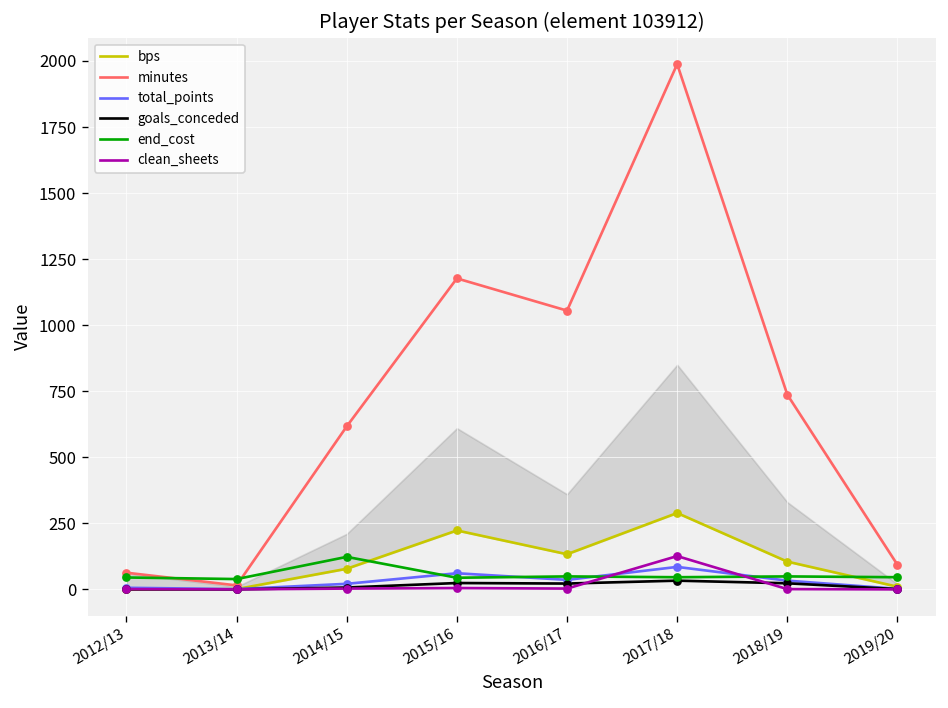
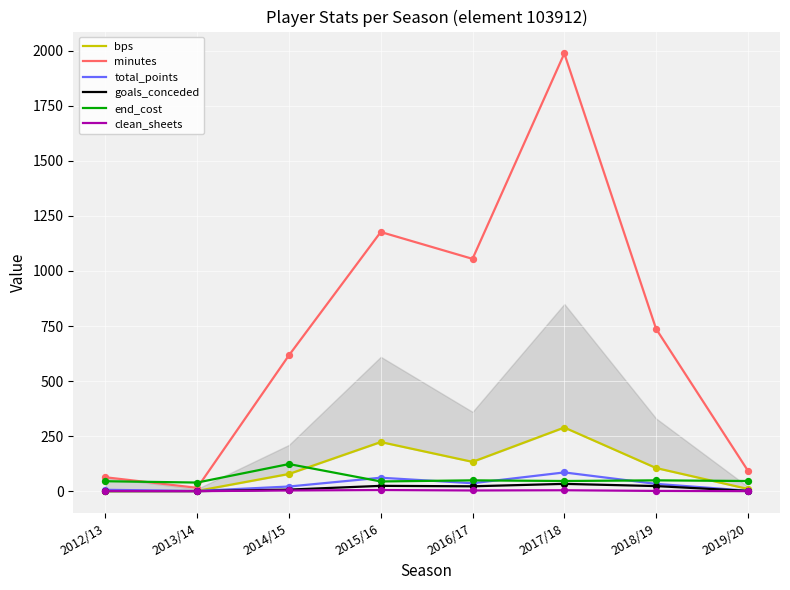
clean_sheets, 2017/18: 130 -> 0
